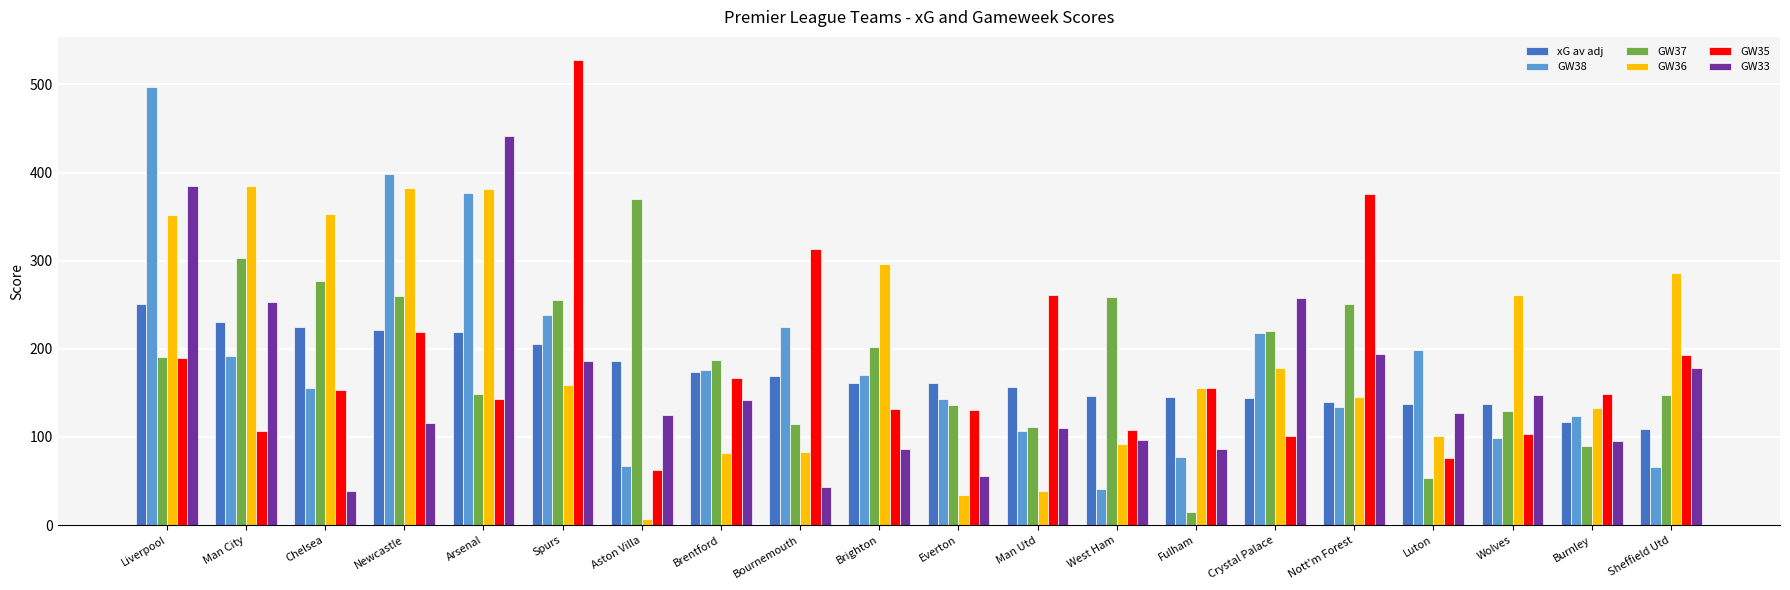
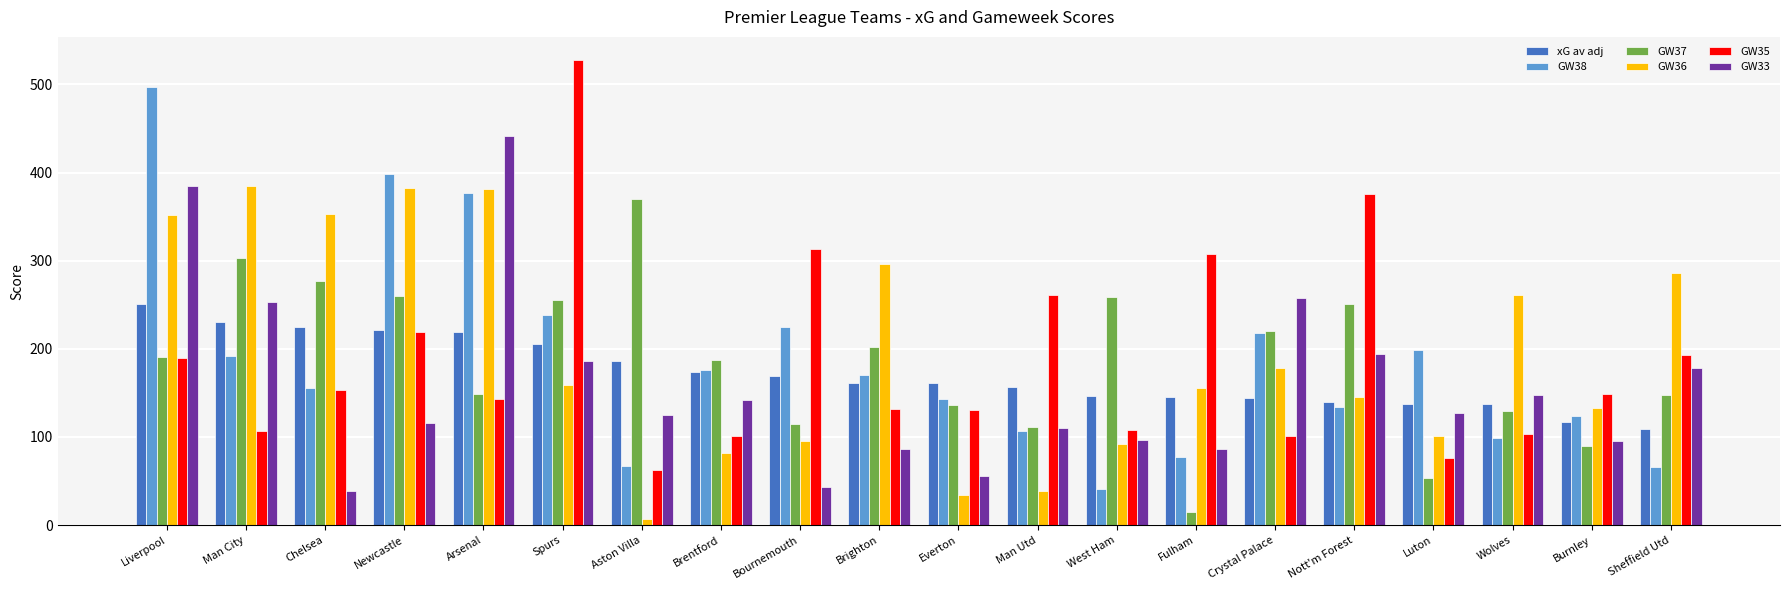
GW35, Brentford: 170 -> 100
GW36, Bournemouth: 80 -> 100
GW35, Fulham: 160 -> 310
